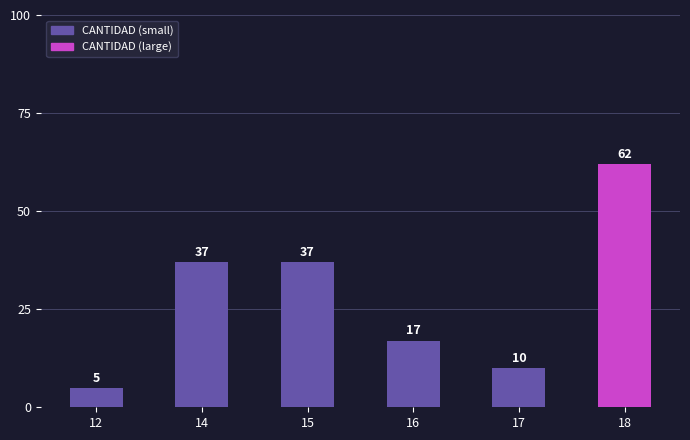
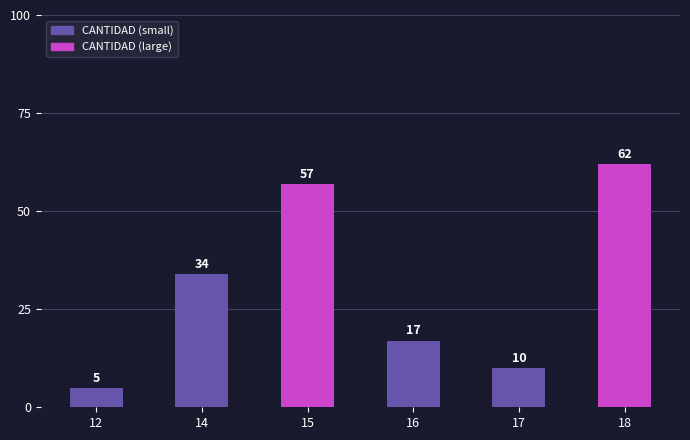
14: 37 -> 34
15: 37 -> 57
